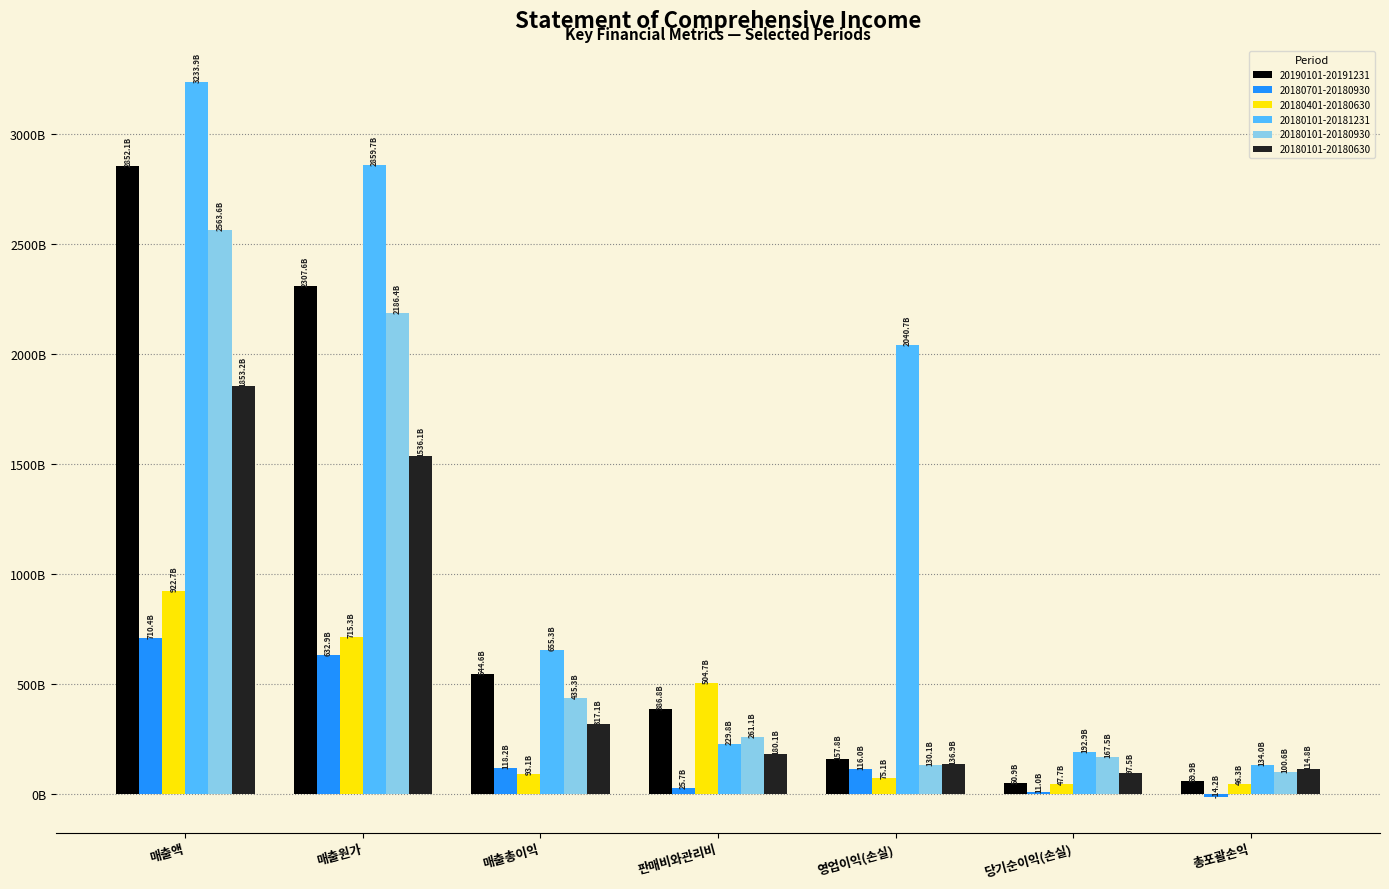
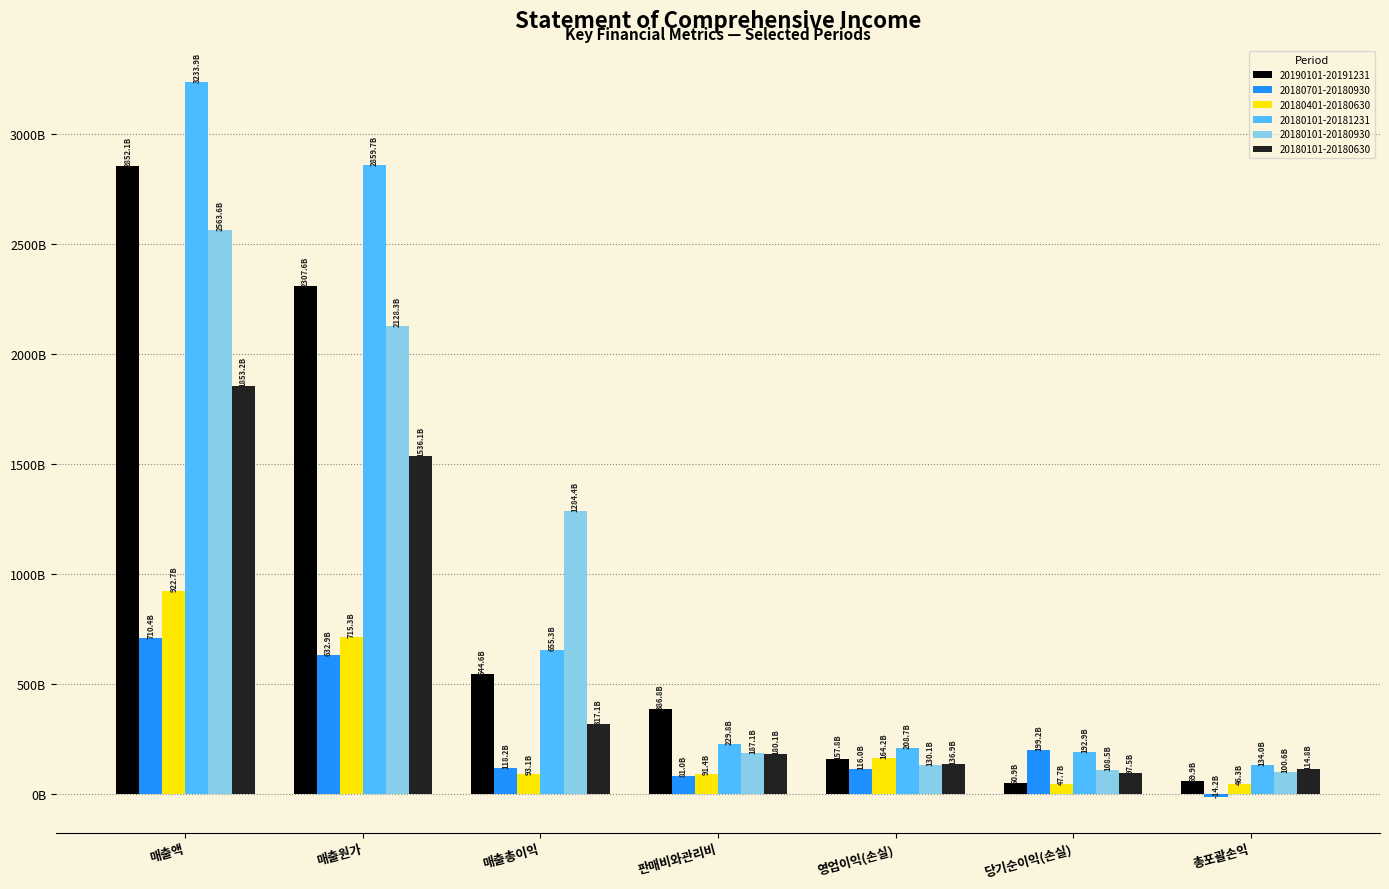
20180101-20180930, 매출원가: 2186.4B -> 2128.3B
20180101-20180930, 매출총이익: 435.3B -> 1284.4B
20180701-20180930, 판매비와관리비: 25.7B -> 81.0B
20180401-20180630, 판매비와관리비: 504.7B -> 91.4B
20180101-20180930, 판매비와관리비: 261.1B -> 187.1B
20180401-20180630, 영업이익(손실): 75.1B -> 164.2B
20180101-20181231, 영업이익(손실): 2040.7B -> 208.7B
20180701-20180930, 당기순이익(손실): 11.0B -> 199.2B
20180101-20180930, 당기순이익(손실): 167.5B -> 108.5B
